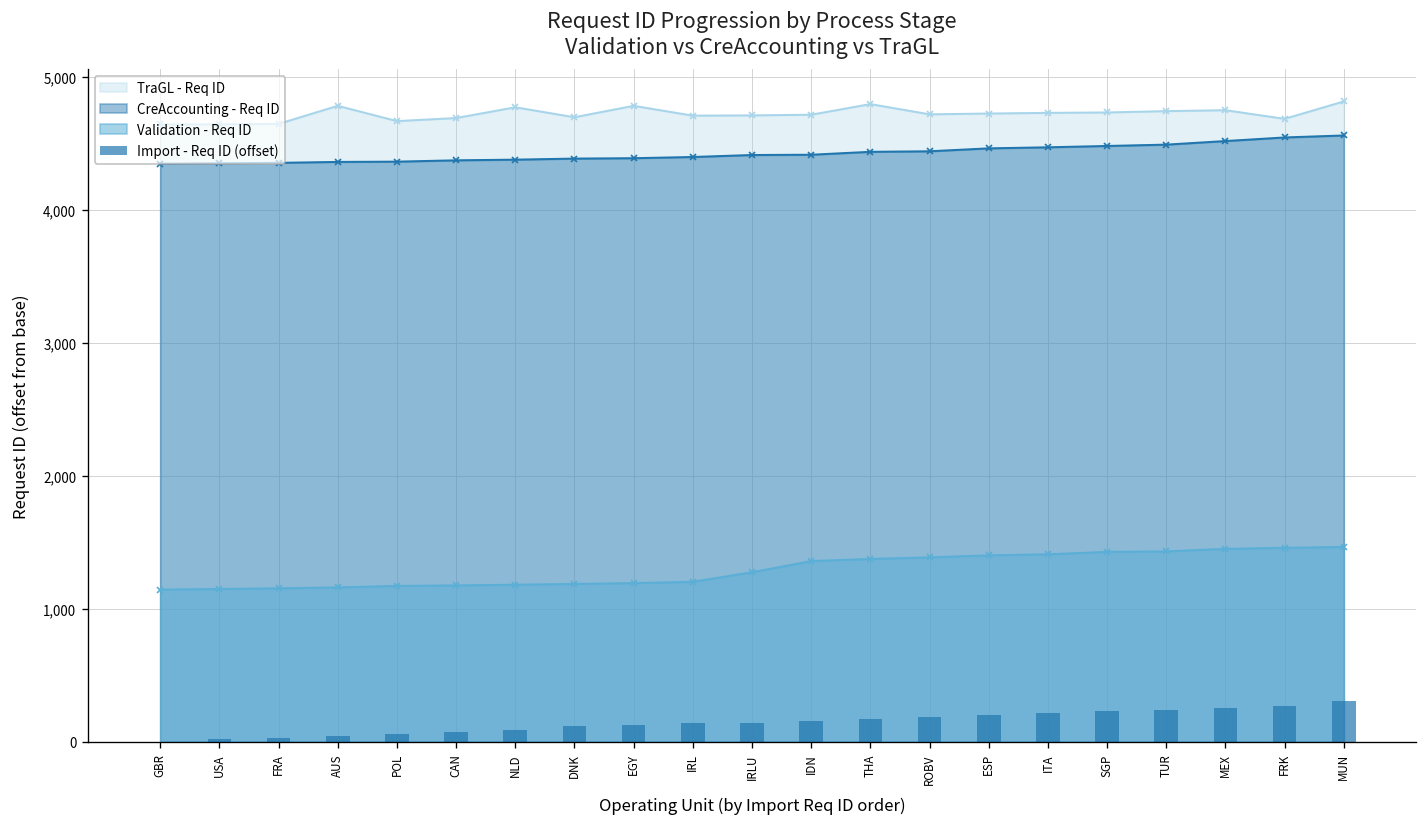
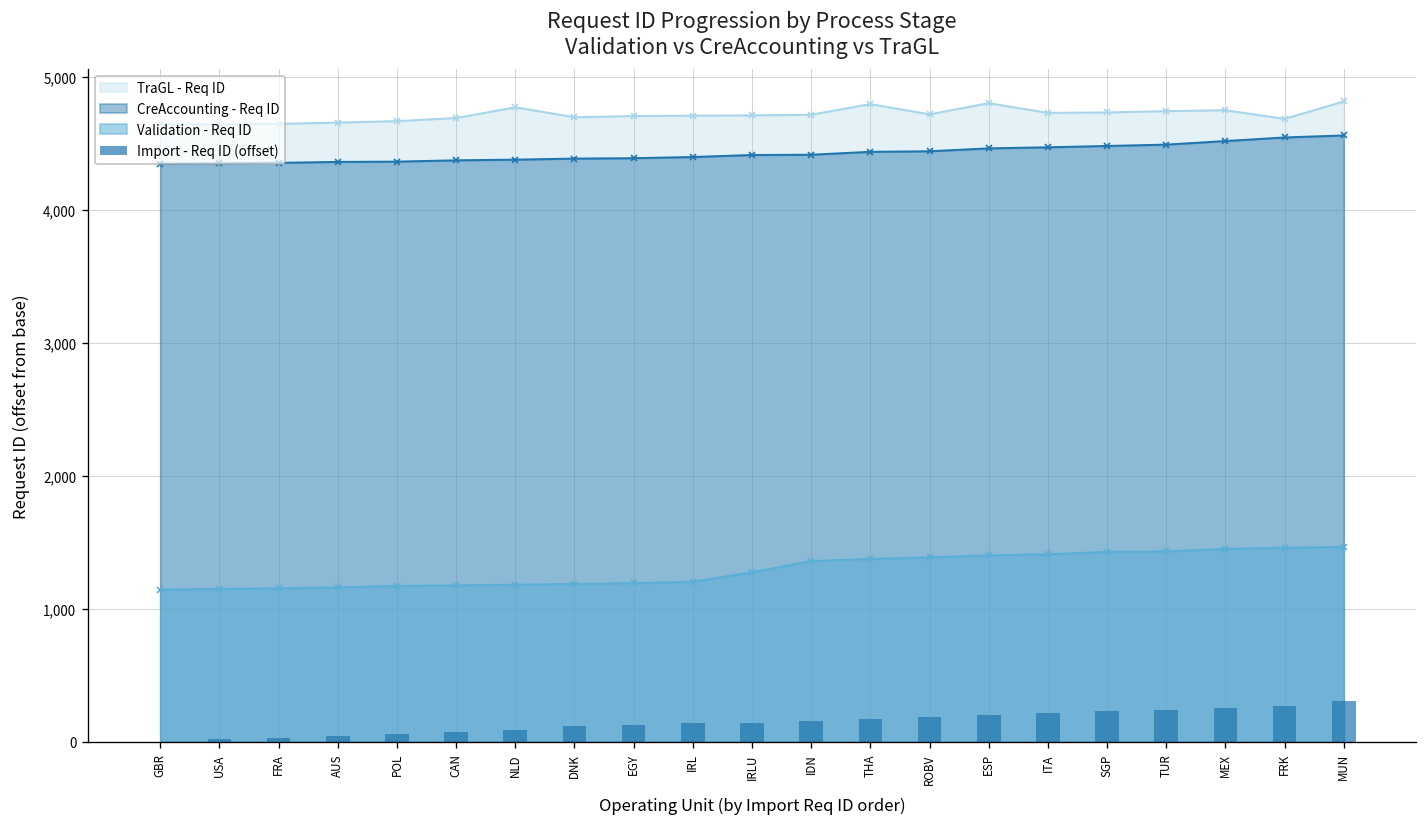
TraGL - Req ID, AUS: 4,780 -> 4,660
TraGL - Req ID, EGY: 4,780 -> 4,710
TraGL - Req ID, ESP: 4,730 -> 4,800
